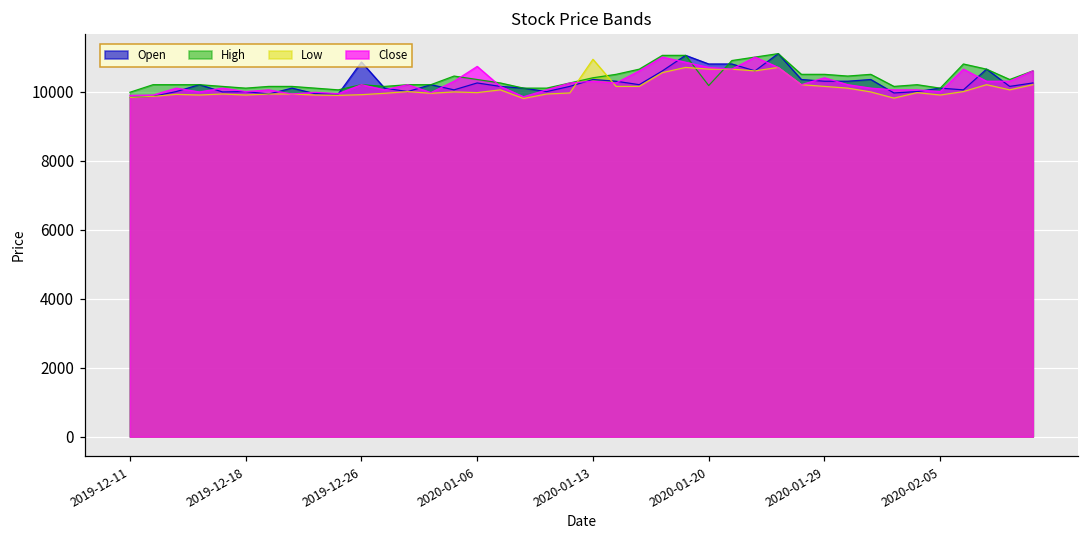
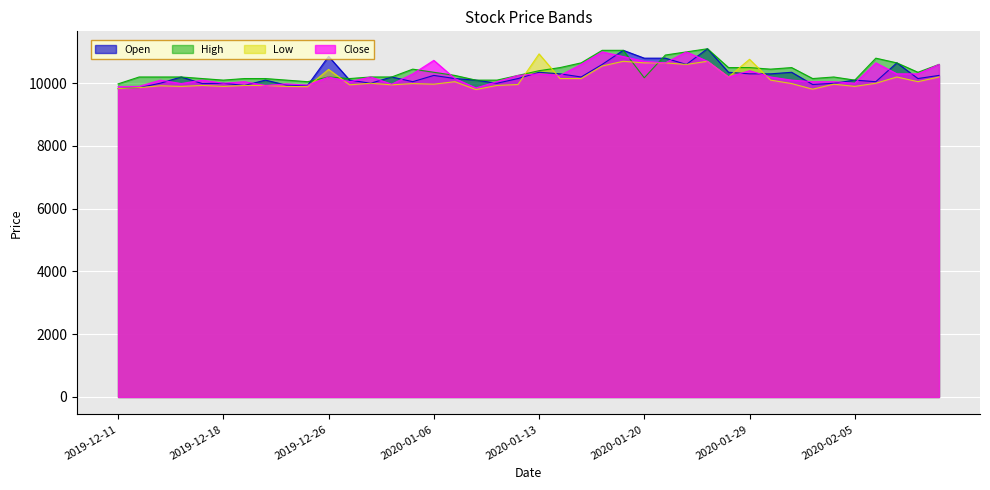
Low, 2019-12-26: 9900 -> 10400
Low, 2020-01-29: 10200 -> 10800
